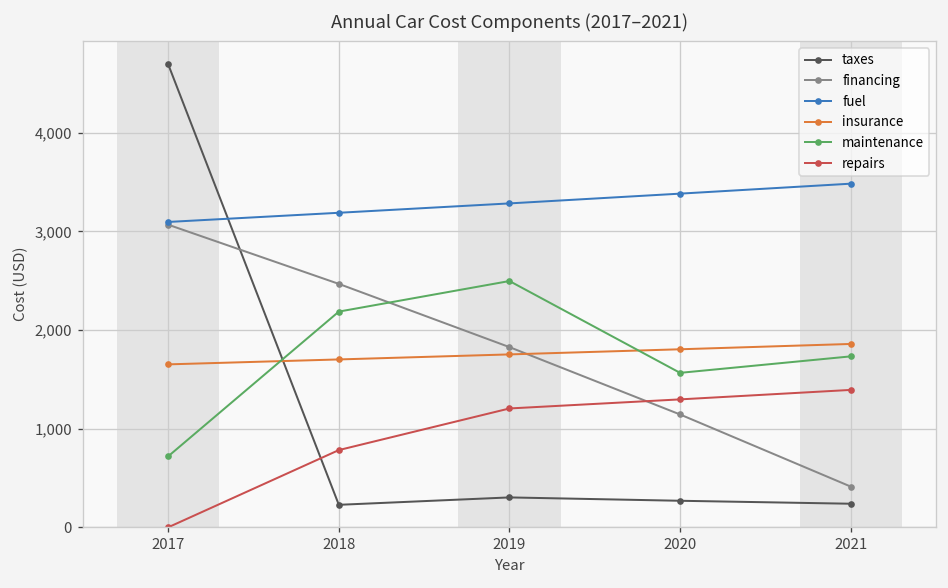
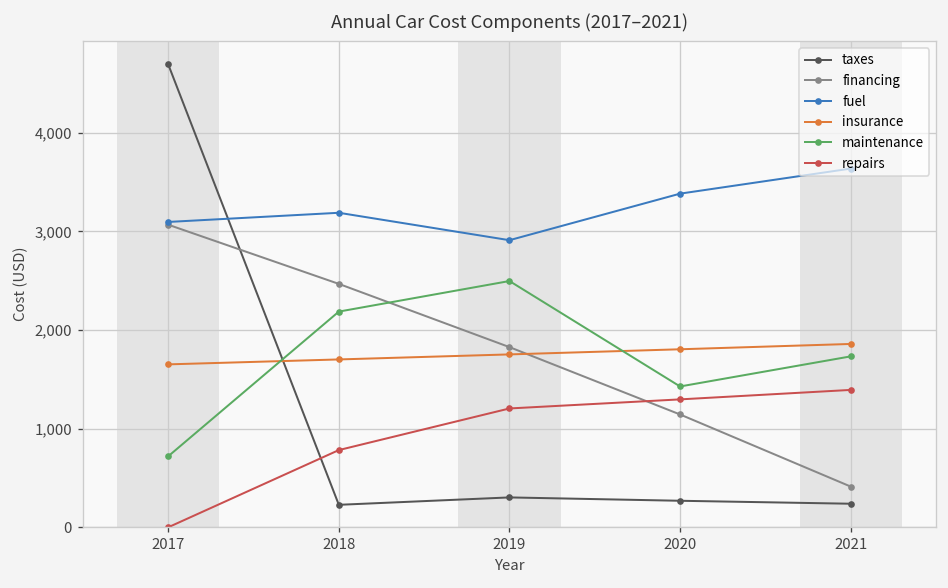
fuel, 2019: 3,300 -> 2,900
maintenance, 2020: 1,600 -> 1,400
fuel, 2021: 3,500 -> 3,600
